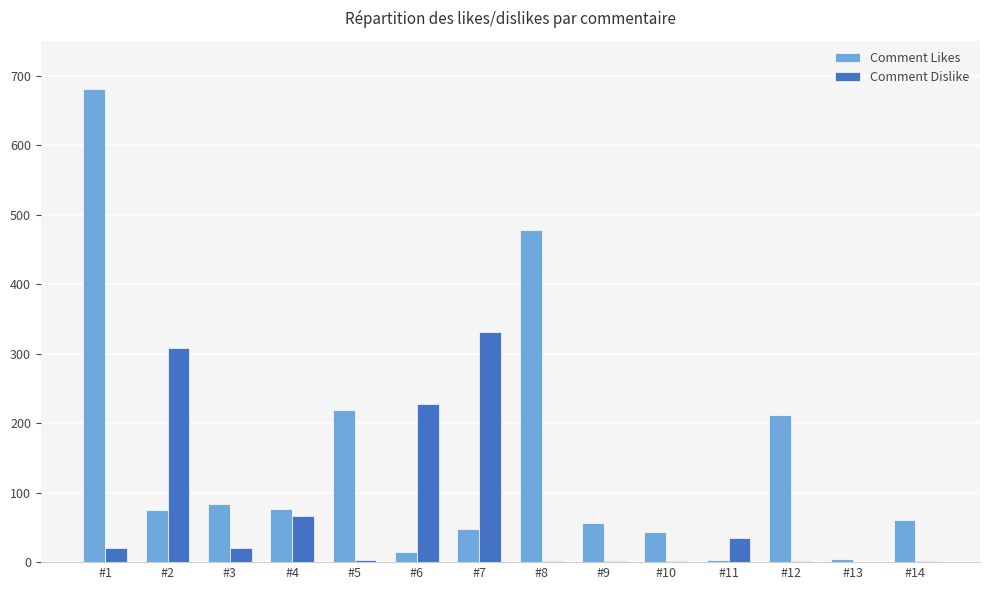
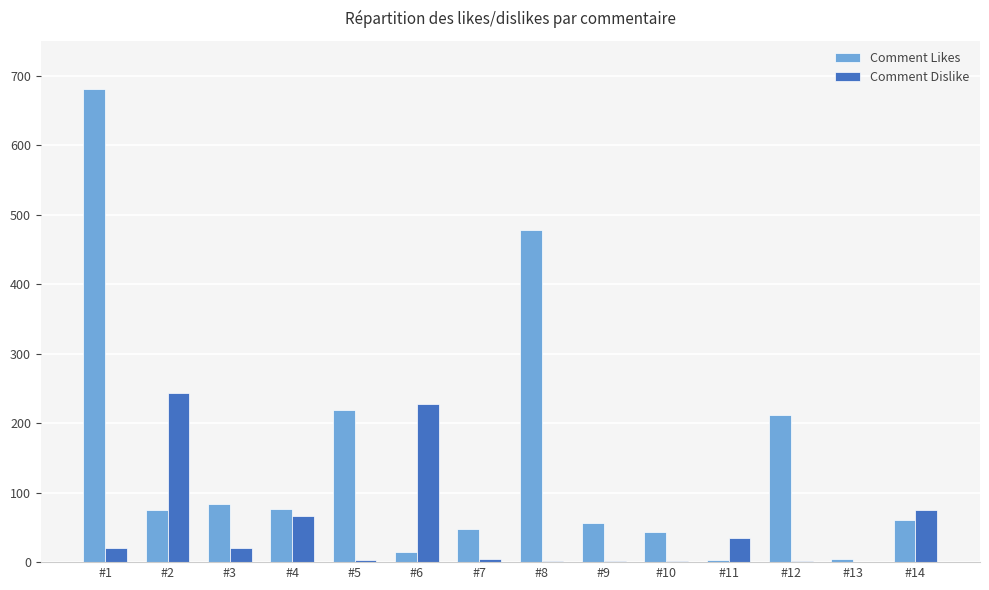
Comment Dislike, #2: 310 -> 240
Comment Dislike, #7: 330 -> 0
Comment Dislike, #14: 0 -> 80
